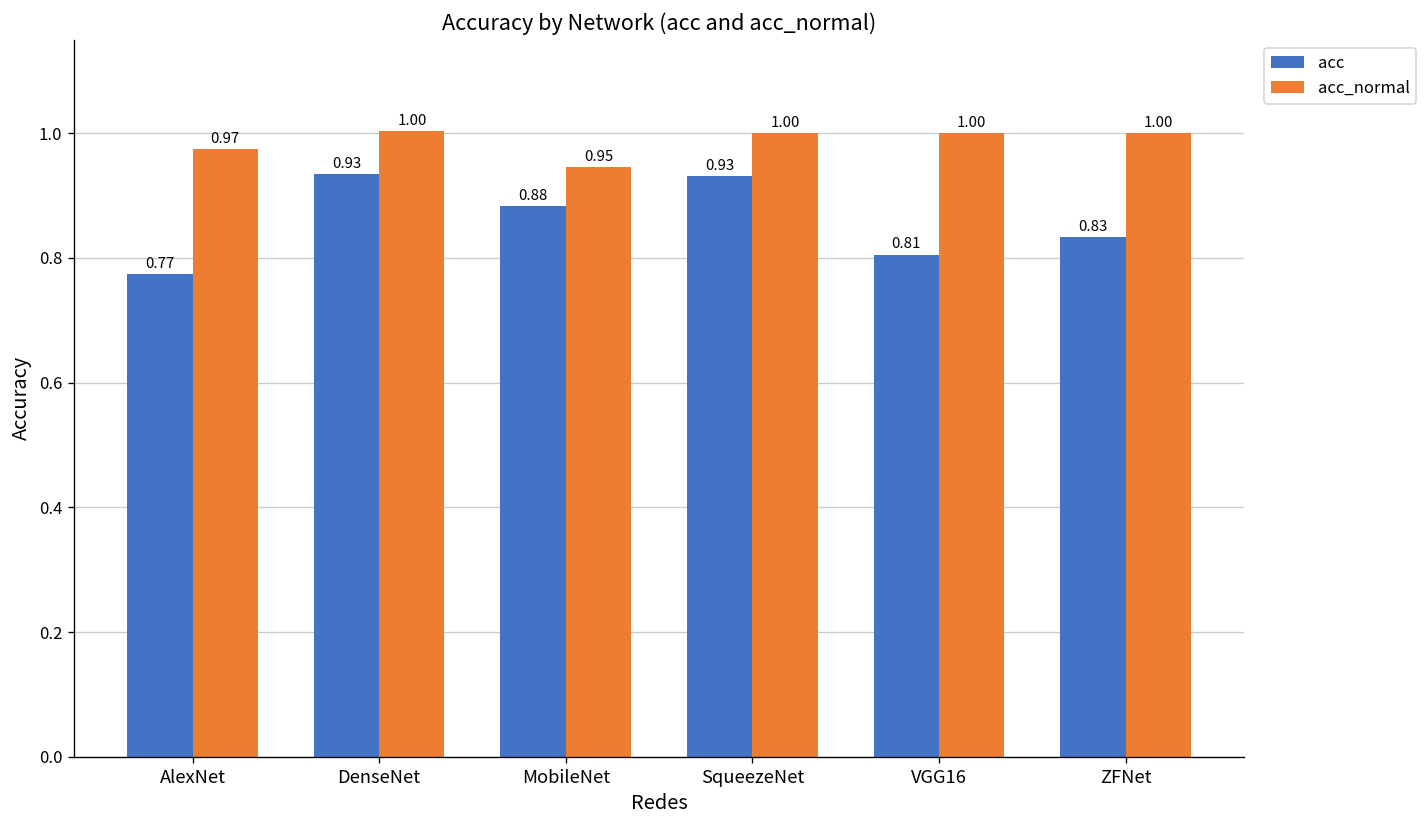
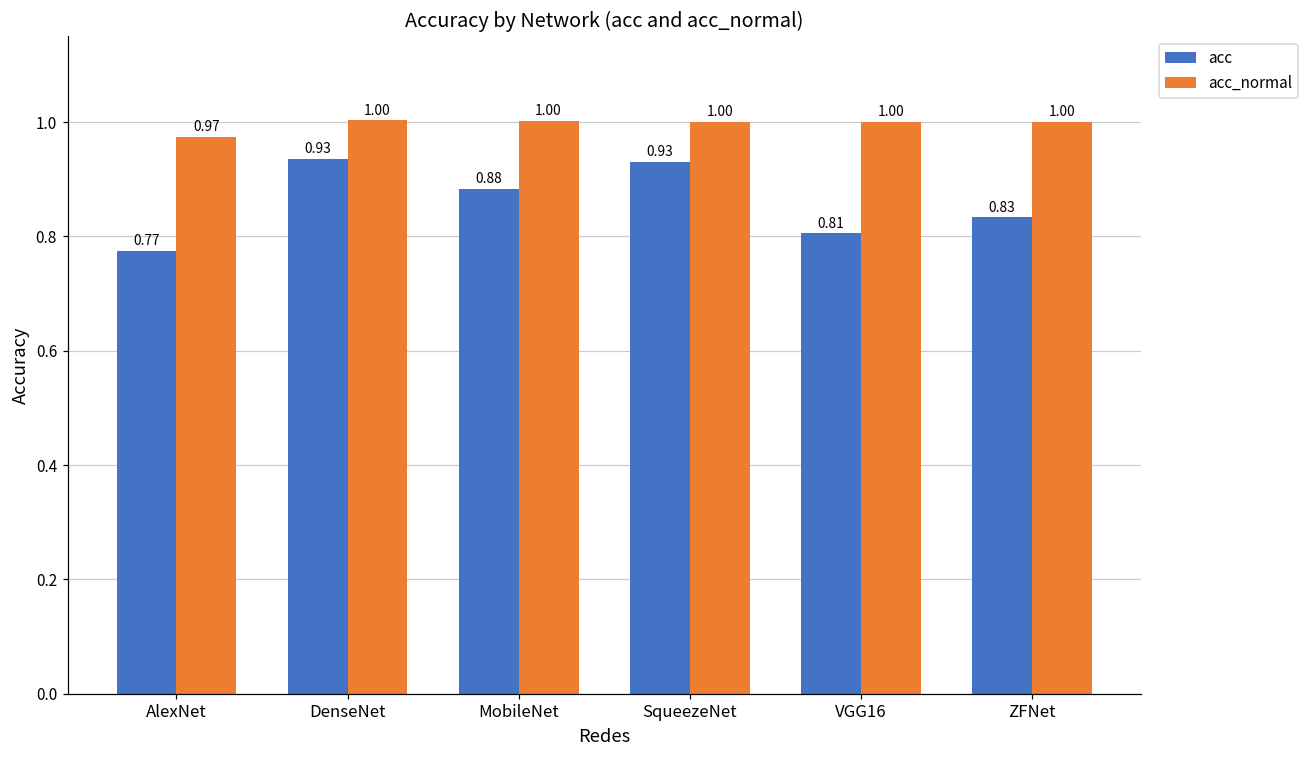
acc_normal, MobileNet: 0.95 -> 1.00
